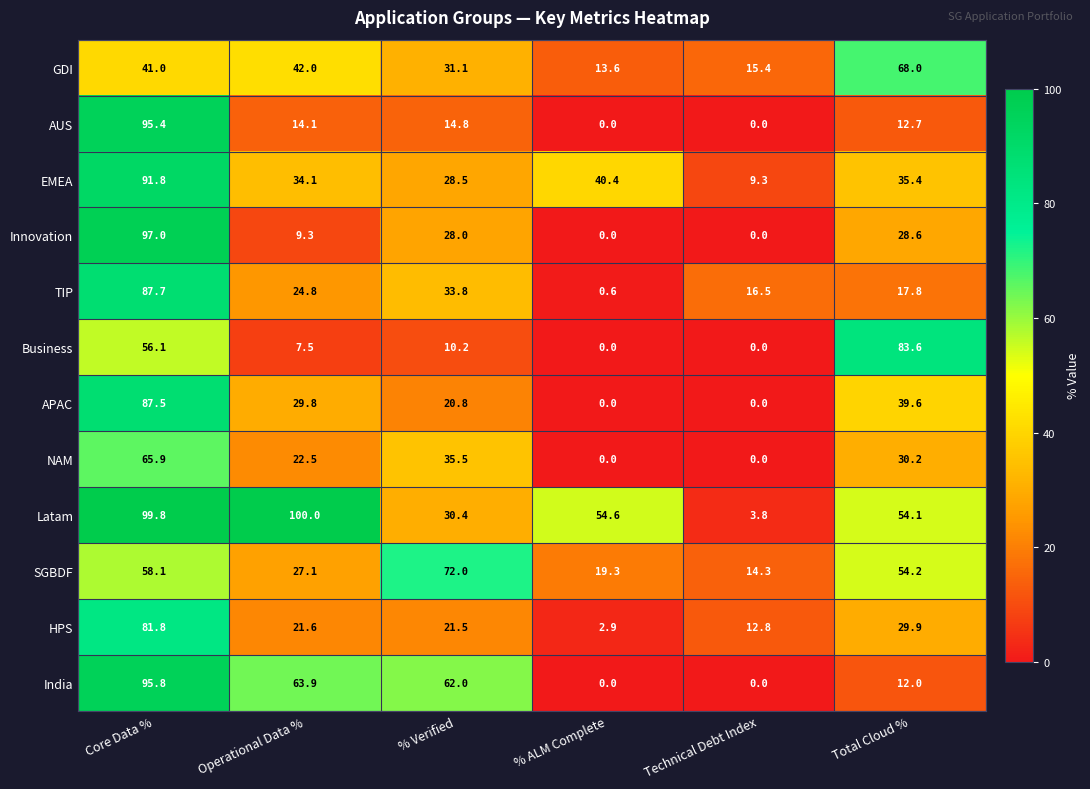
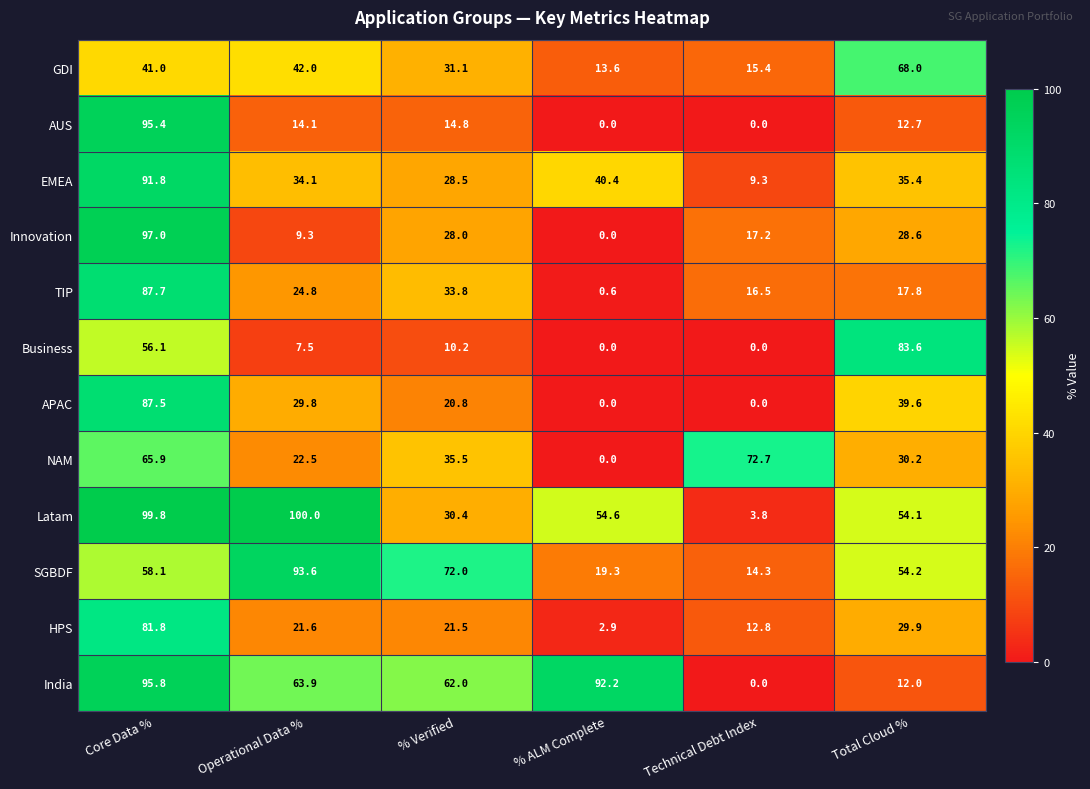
Innovation, Technical Debt Index: 0.0 -> 17.2
NAM, Technical Debt Index: 0.0 -> 72.7
SGBDF, Operational Data %: 27.1 -> 93.6
India, % ALM Complete: 0.0 -> 92.2
